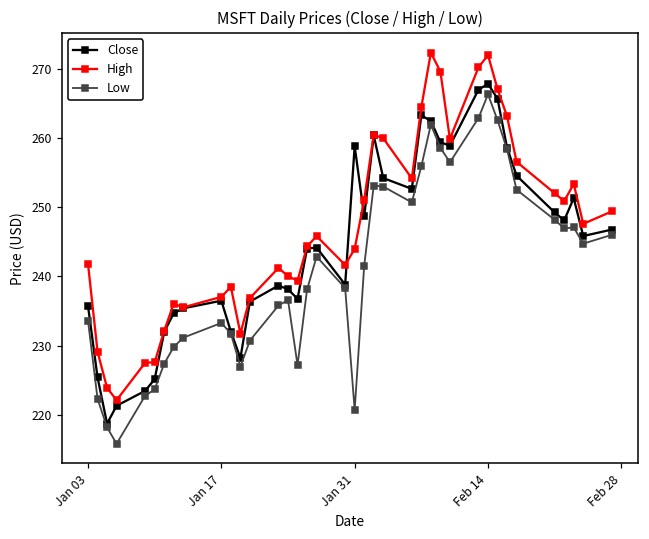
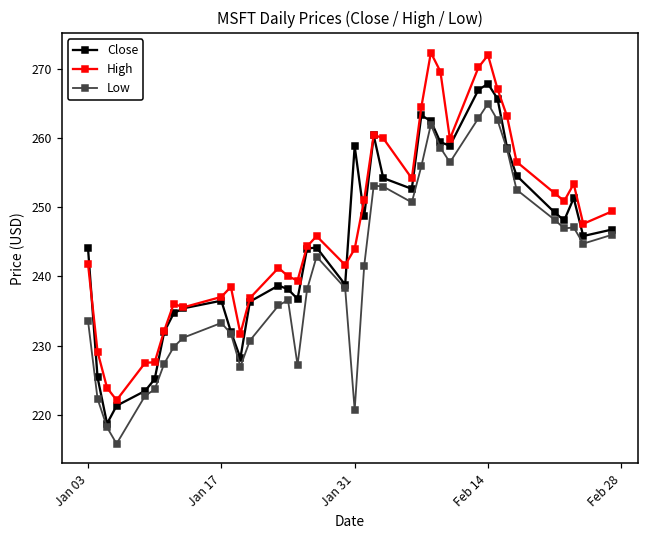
Close, Jan 03: 236 -> 244
Low, Feb 14: 266 -> 265
